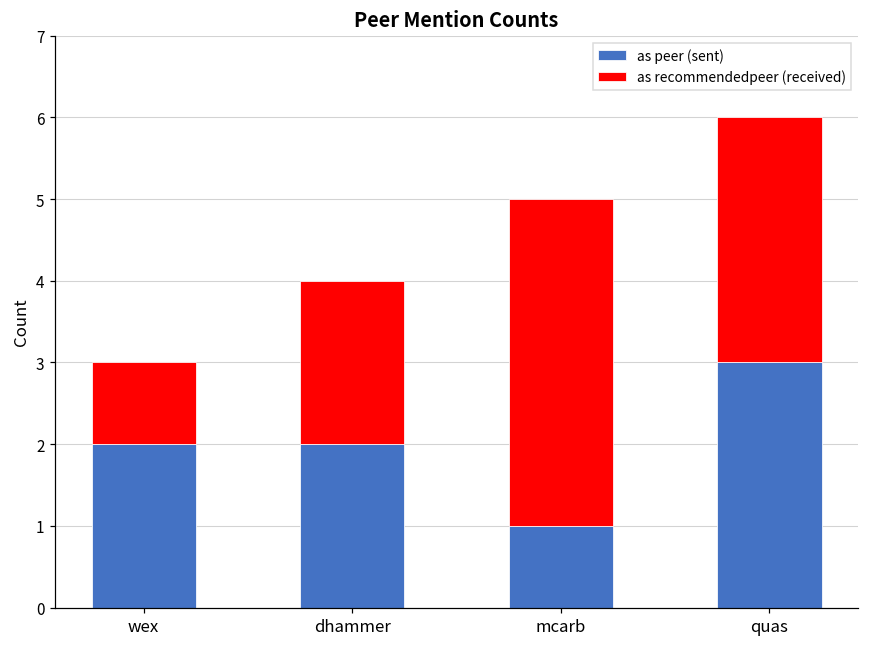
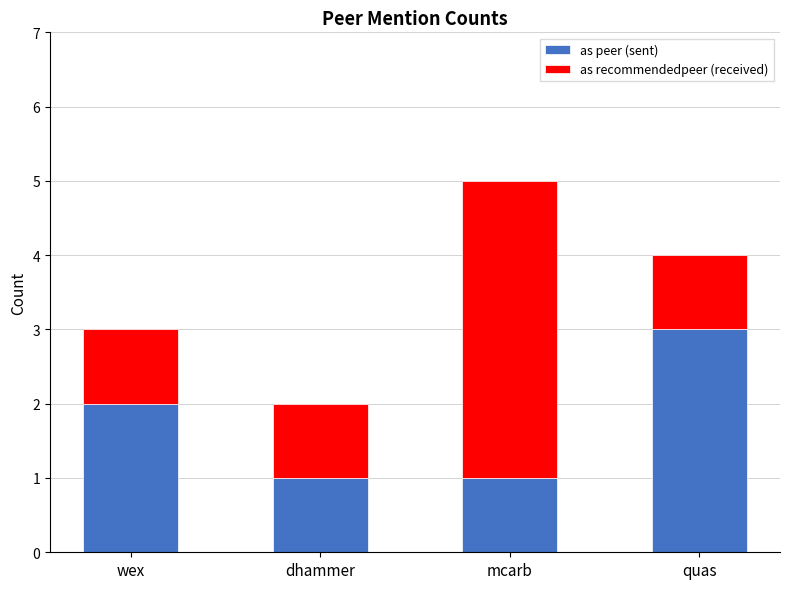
as peer (sent), dhammer: 2 -> 1
as recommendedpeer (received), dhammer: 2 -> 1
as recommendedpeer (received), quas: 3 -> 1
